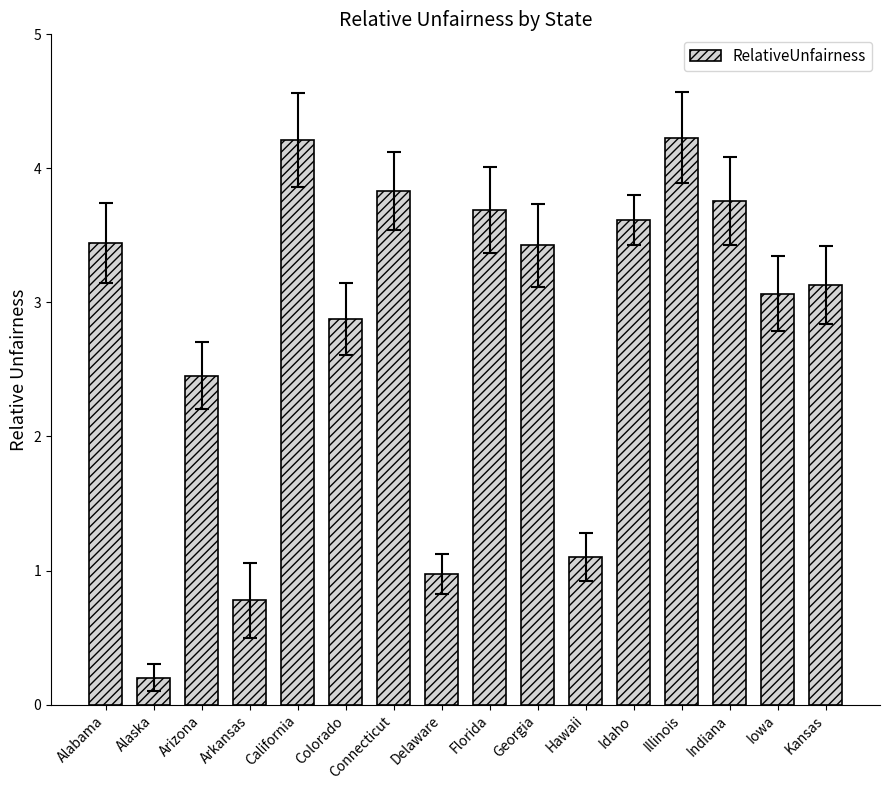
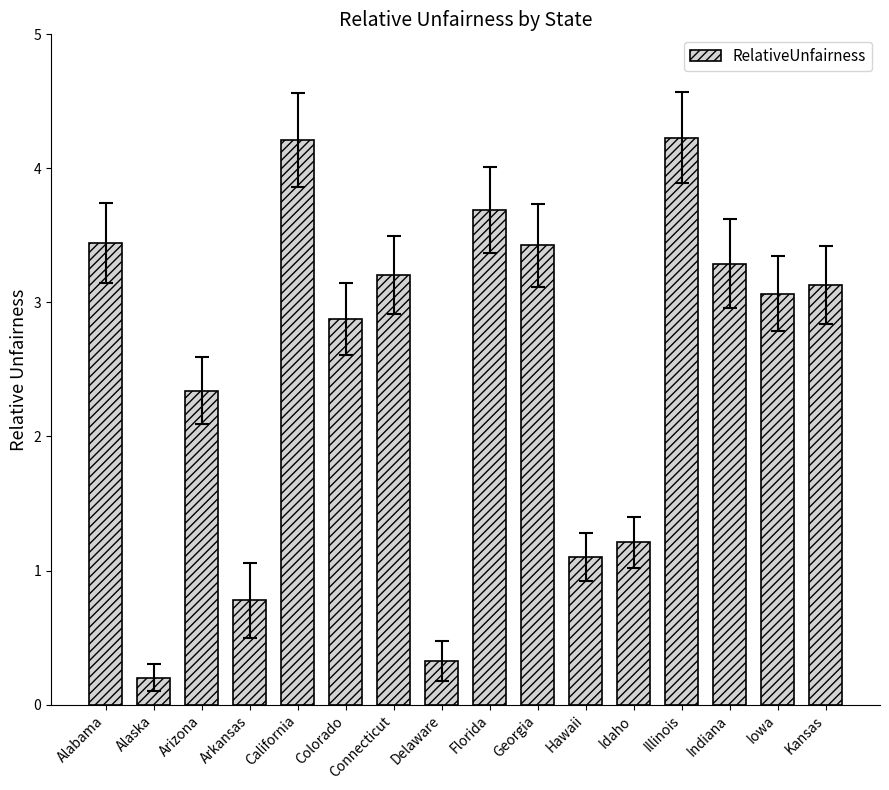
RelativeUnfairness, Arizona: 2.45 -> 2.34
RelativeUnfairness, Connecticut: 3.83 -> 3.20
RelativeUnfairness, Delaware: 0.97 -> 0.33
RelativeUnfairness, Idaho: 3.61 -> 1.21
RelativeUnfairness, Indiana: 3.76 -> 3.29
